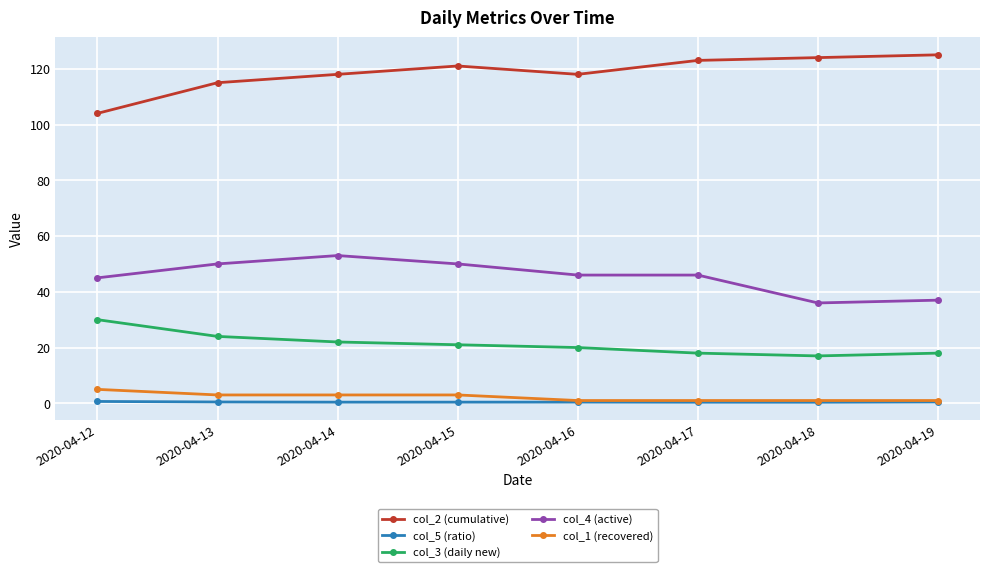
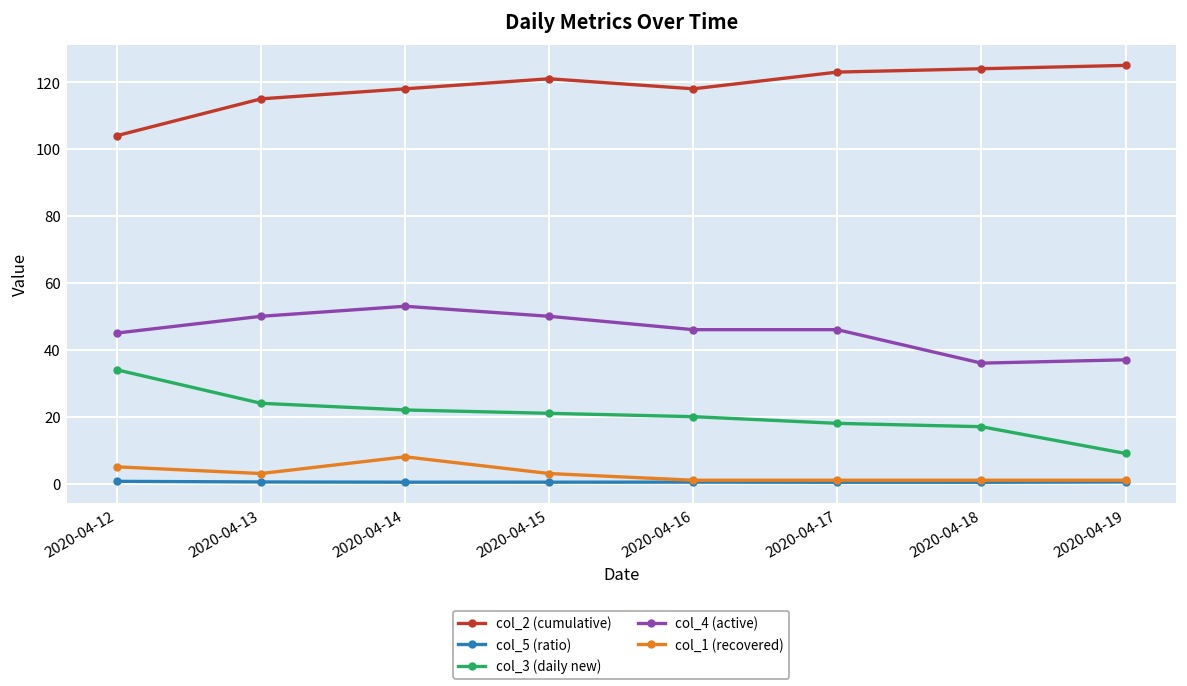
col_3 (daily new), 2020-04-12: 30 -> 34
col_1 (recovered), 2020-04-14: 3 -> 8
col_3 (daily new), 2020-04-19: 18 -> 9
